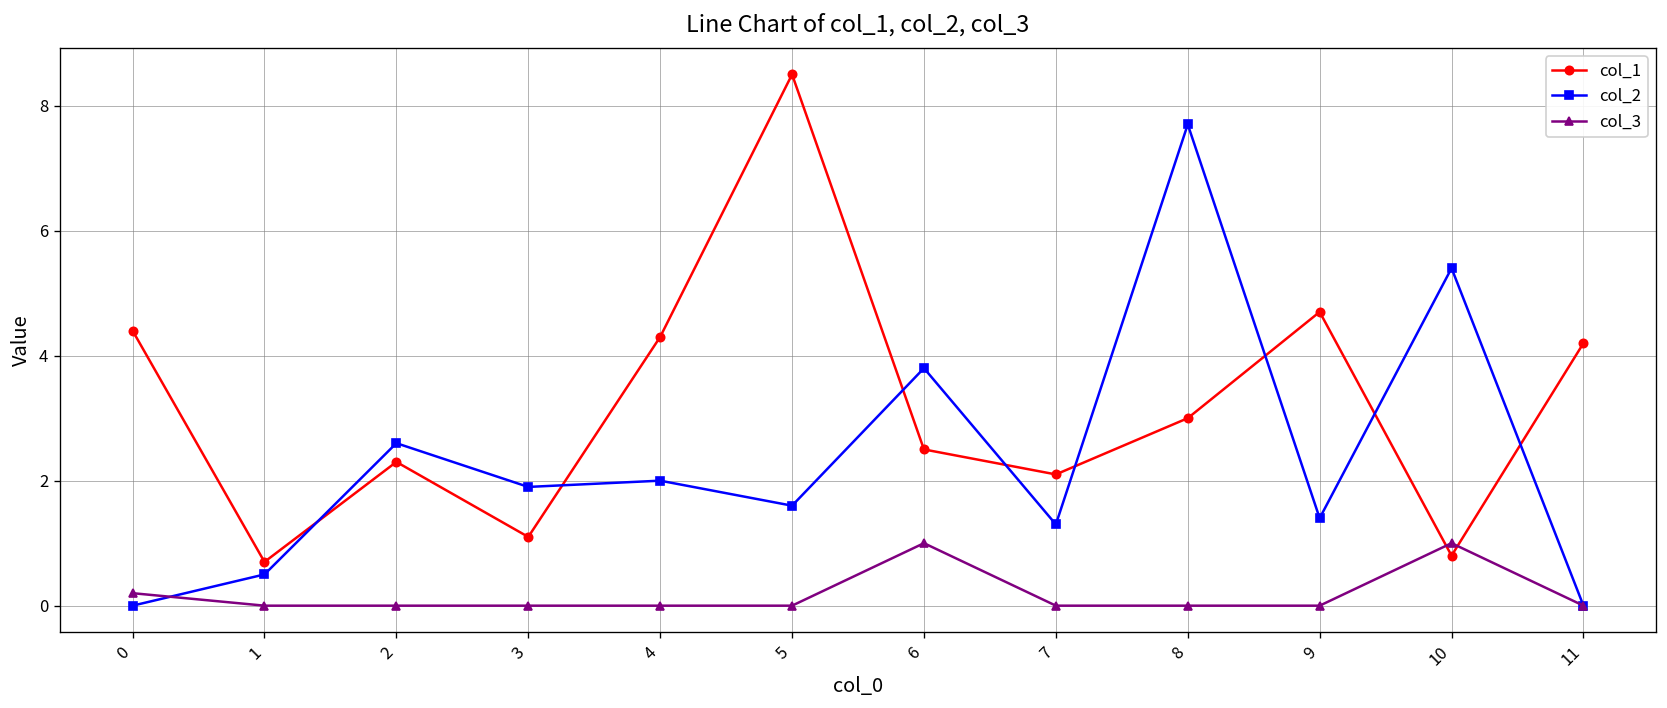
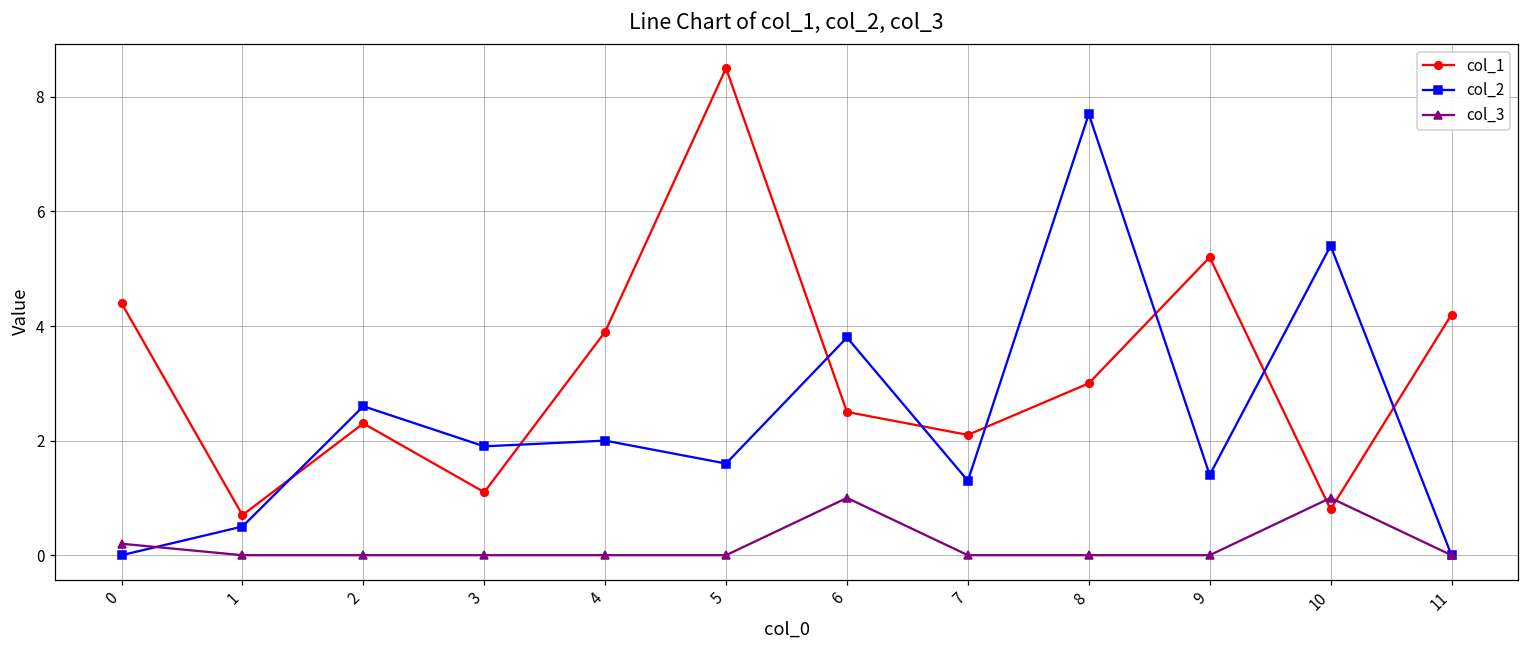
col_1, 4: 4.3 -> 3.9
col_1, 9: 4.7 -> 5.2
